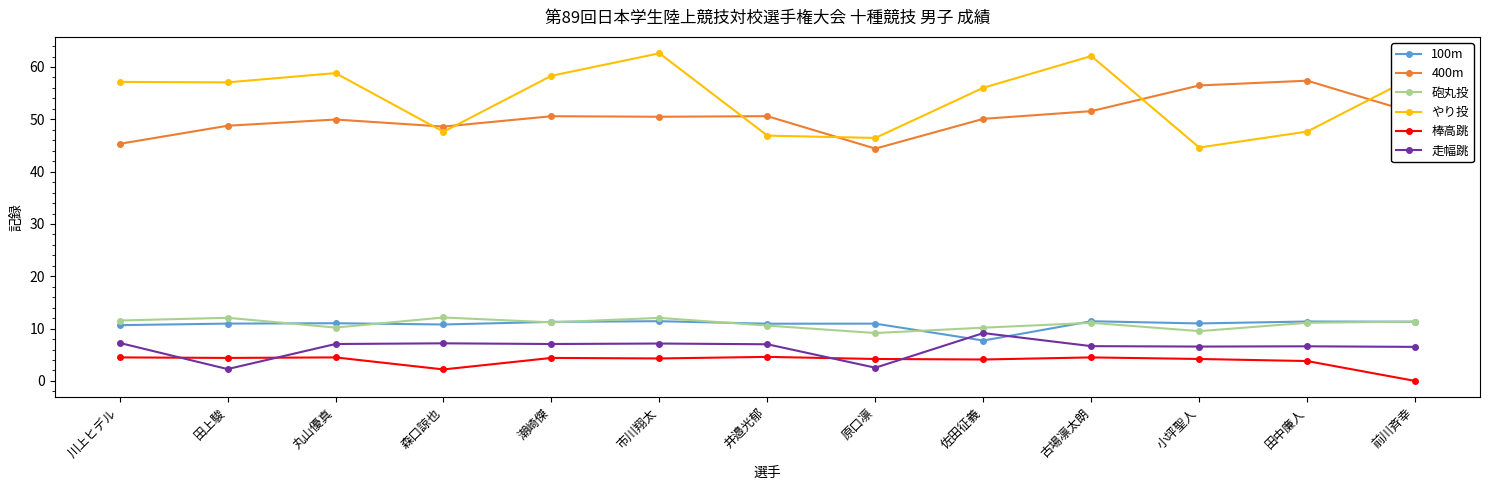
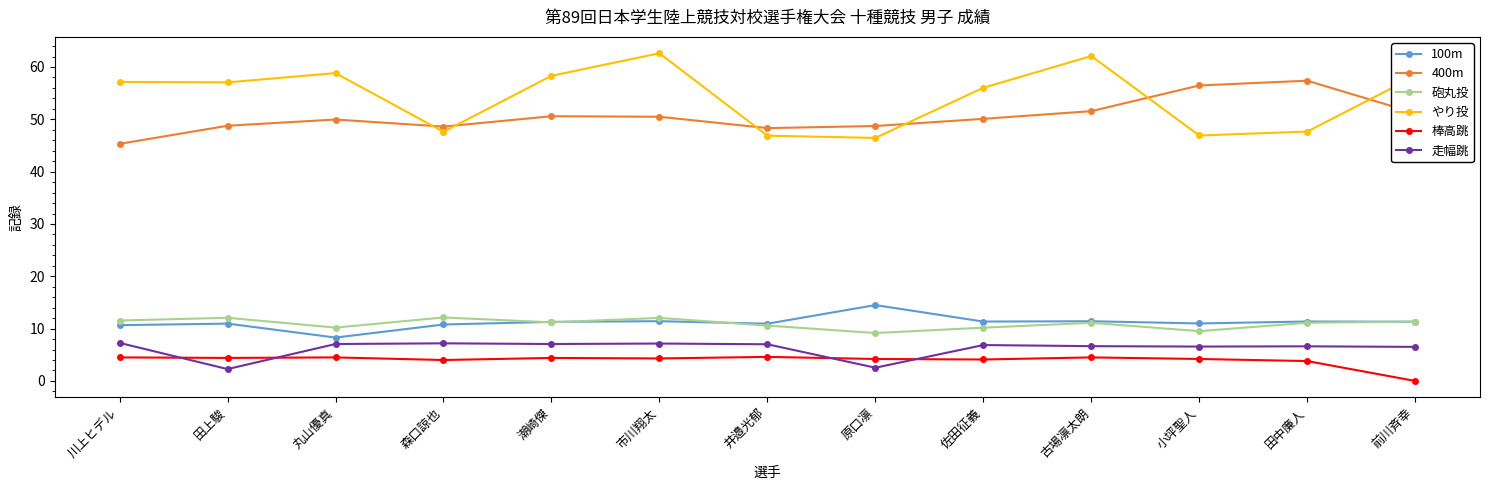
100m, 丸山優真: 11 -> 8
棒高跳, 森口諒也: 2 -> 4
400m, 井邉光郁: 51 -> 48
100m, 原口凛: 11 -> 15
400m, 原口凛: 44 -> 49
100m, 佐田征義: 8 -> 11
走幅跳, 佐田征義: 9 -> 7
やり投, 小坪聖人: 45 -> 47
